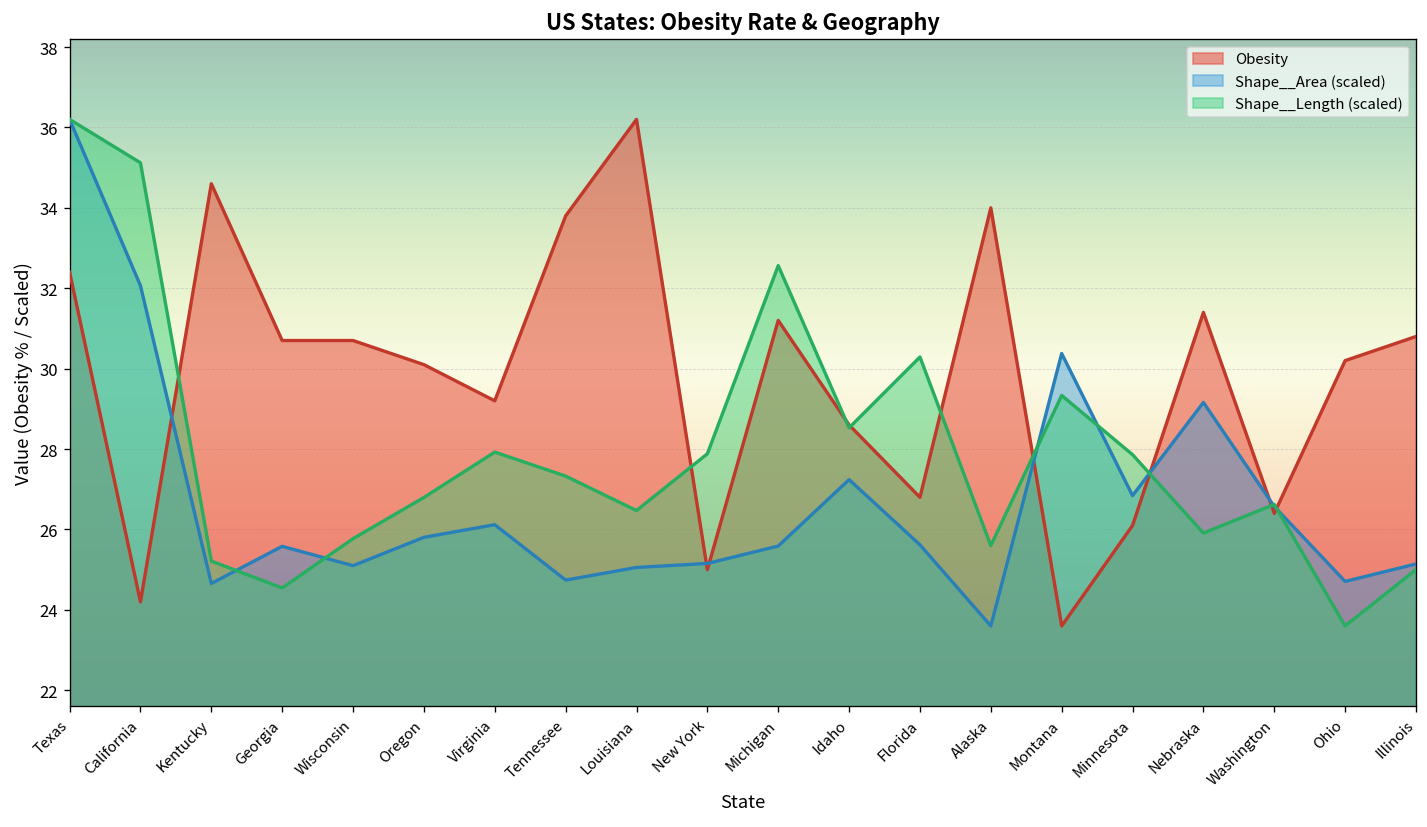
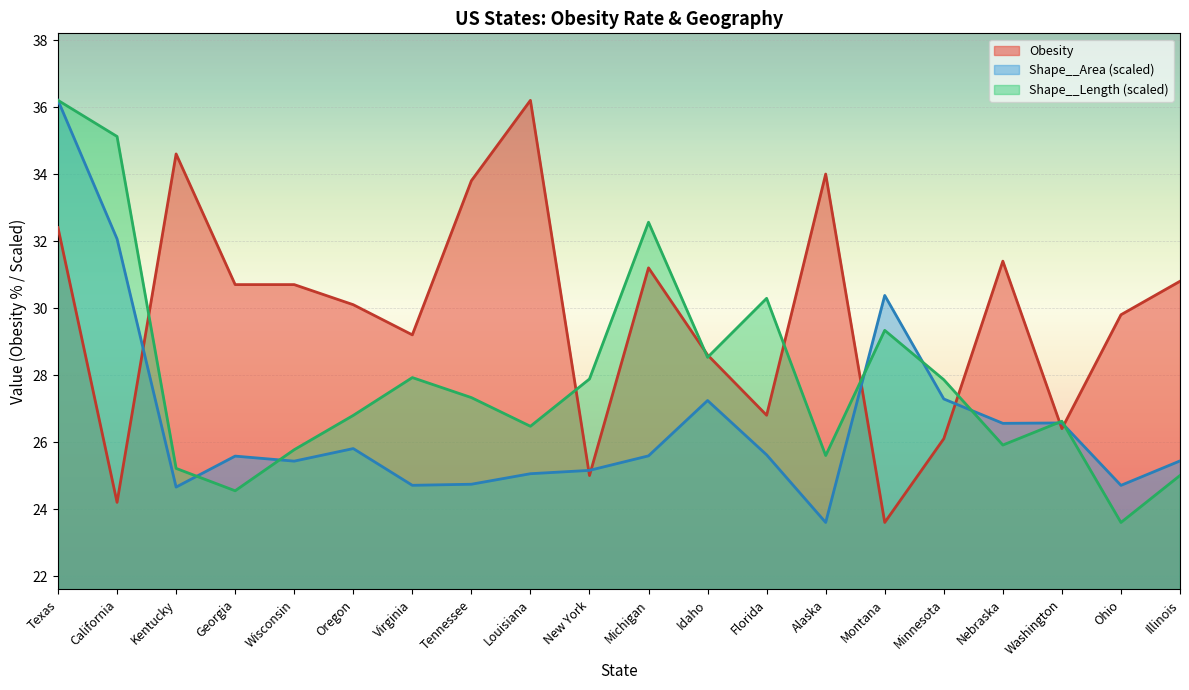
Shape__Area (scaled), Wisconsin: 25.1 -> 25.4
Shape__Area (scaled), Virginia: 26.1 -> 24.7
Shape__Area (scaled), Minnesota: 26.8 -> 27.3
Shape__Area (scaled), Nebraska: 29.2 -> 26.6
Obesity, Ohio: 30.2 -> 29.8
Shape__Area (scaled), Illinois: 25.1 -> 25.4
